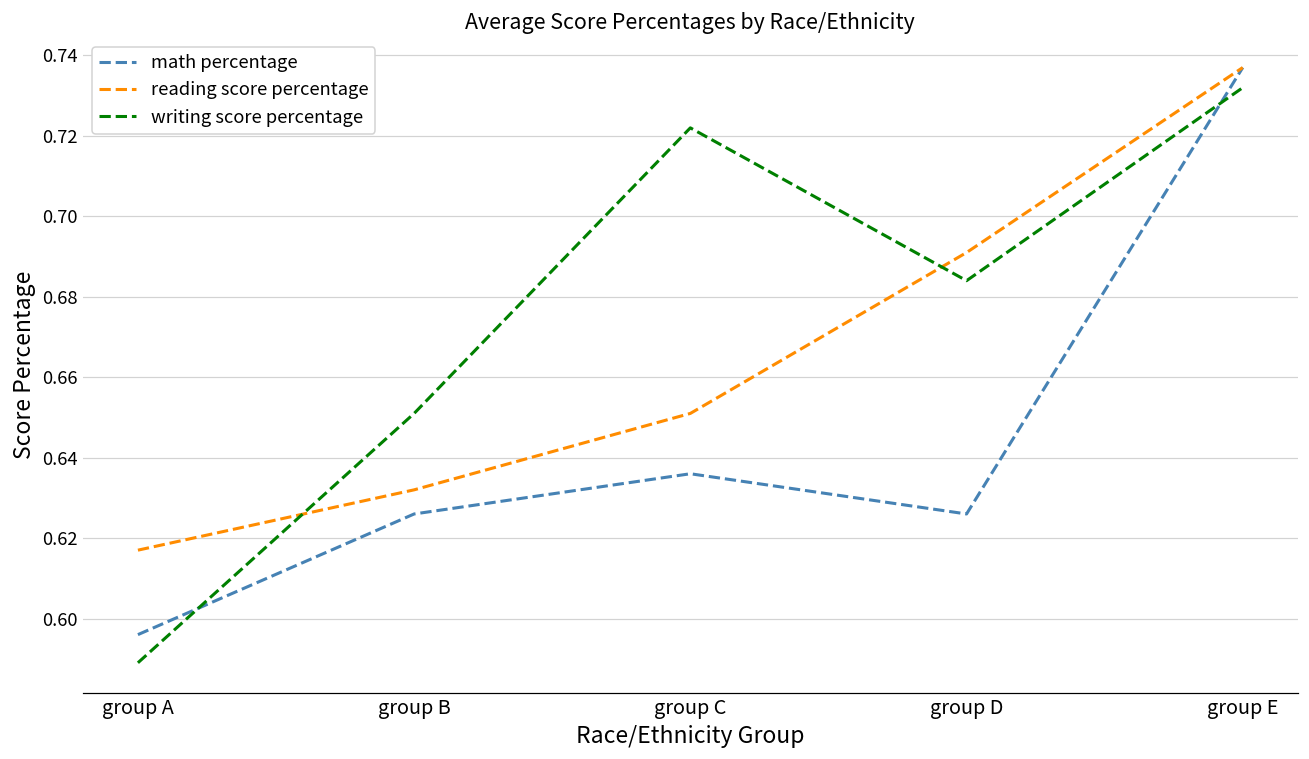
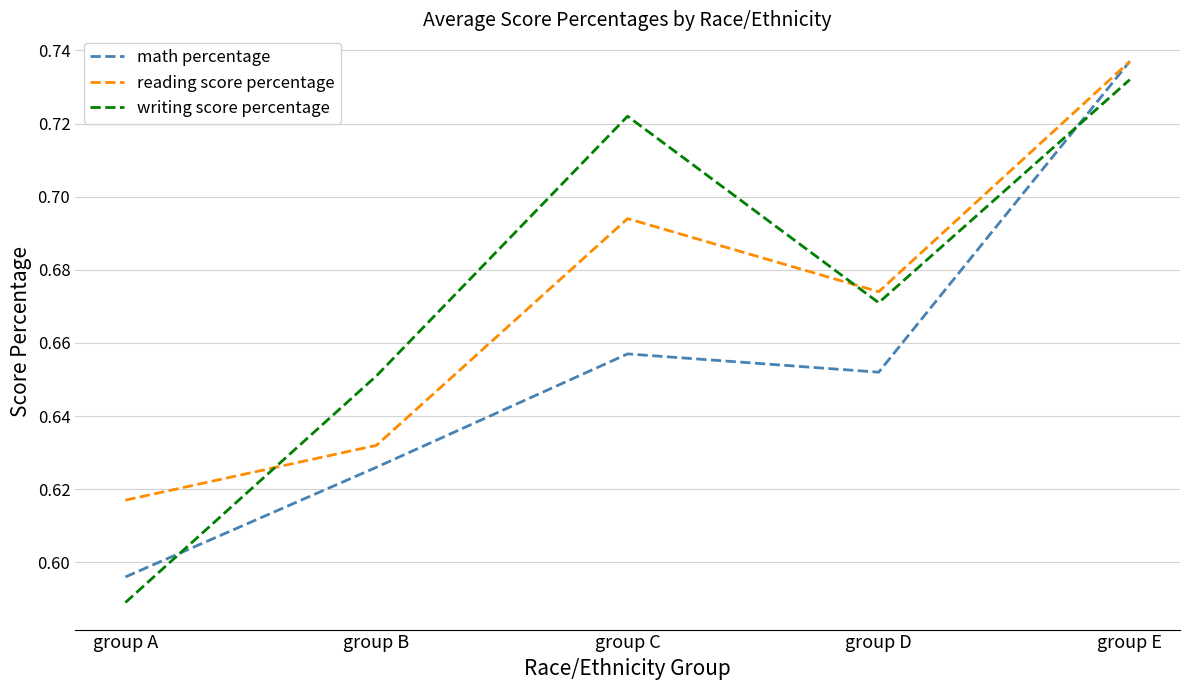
math percentage, group C: 0.636 -> 0.657
reading score percentage, group C: 0.651 -> 0.694
math percentage, group D: 0.626 -> 0.652
reading score percentage, group D: 0.691 -> 0.674
writing score percentage, group D: 0.684 -> 0.671
